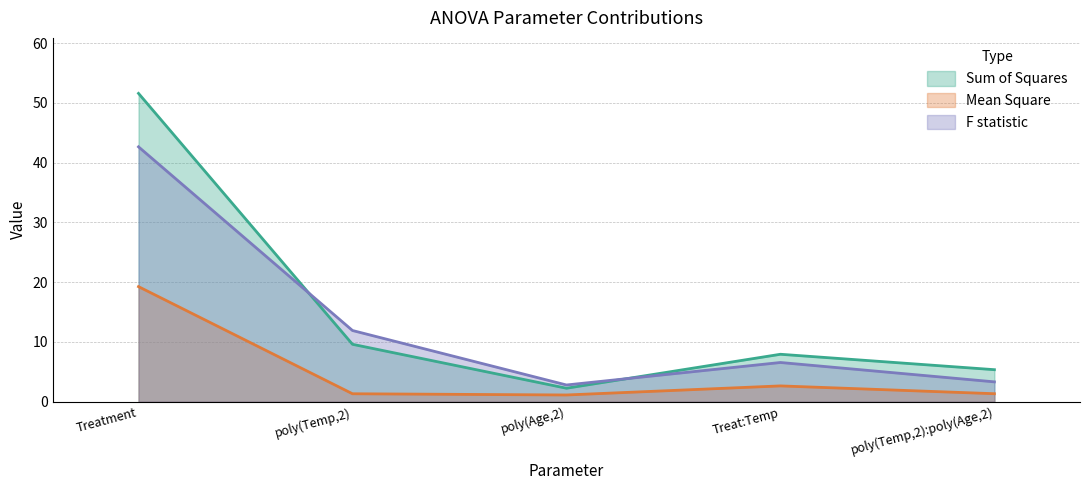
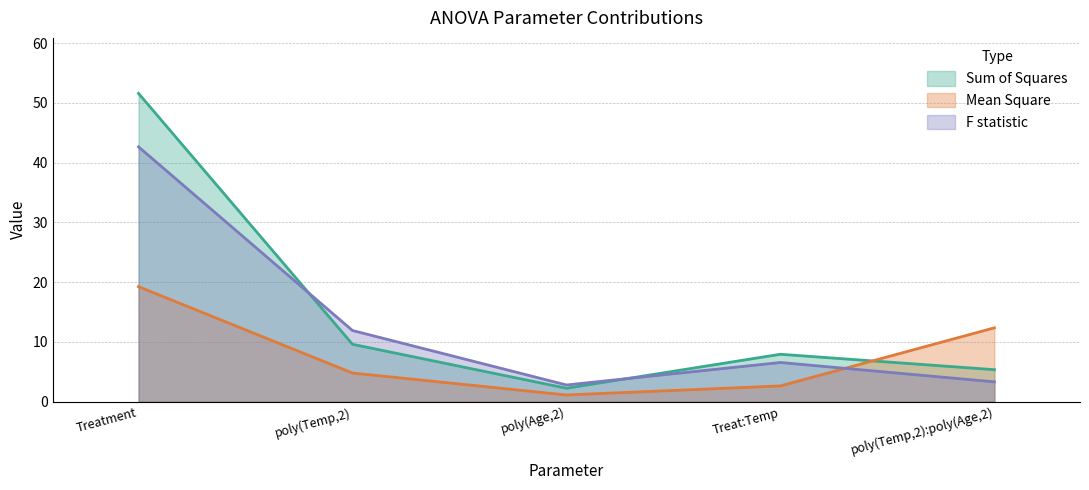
Mean Square, poly(Temp,2): 1 -> 5
Mean Square, poly(Temp,2):poly(Age,2): 1 -> 12
